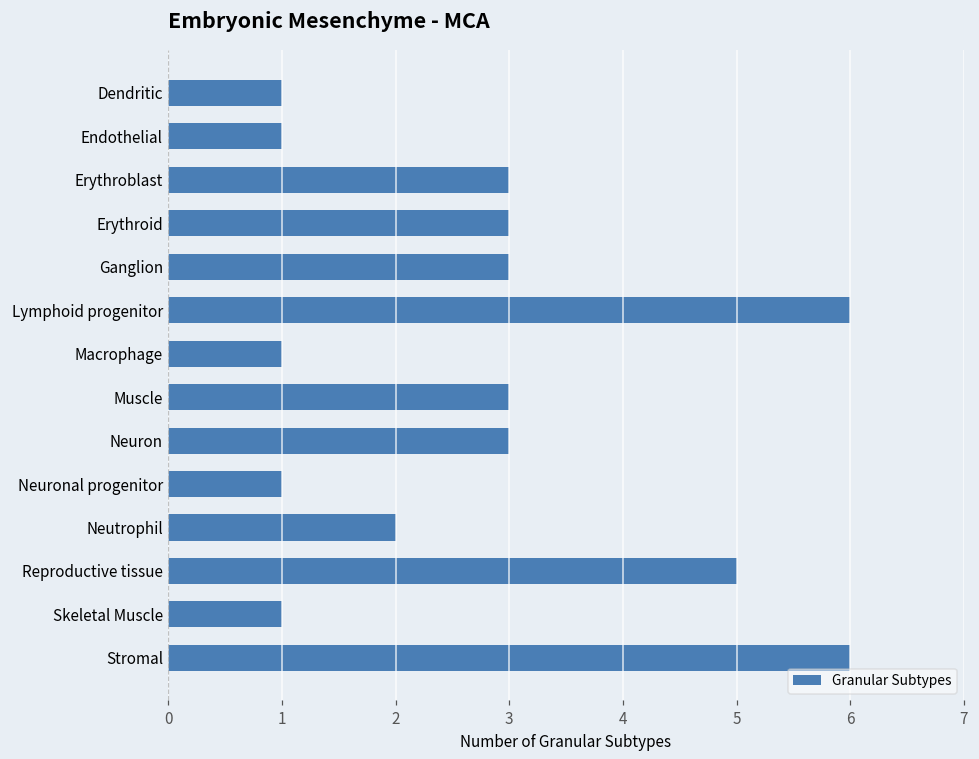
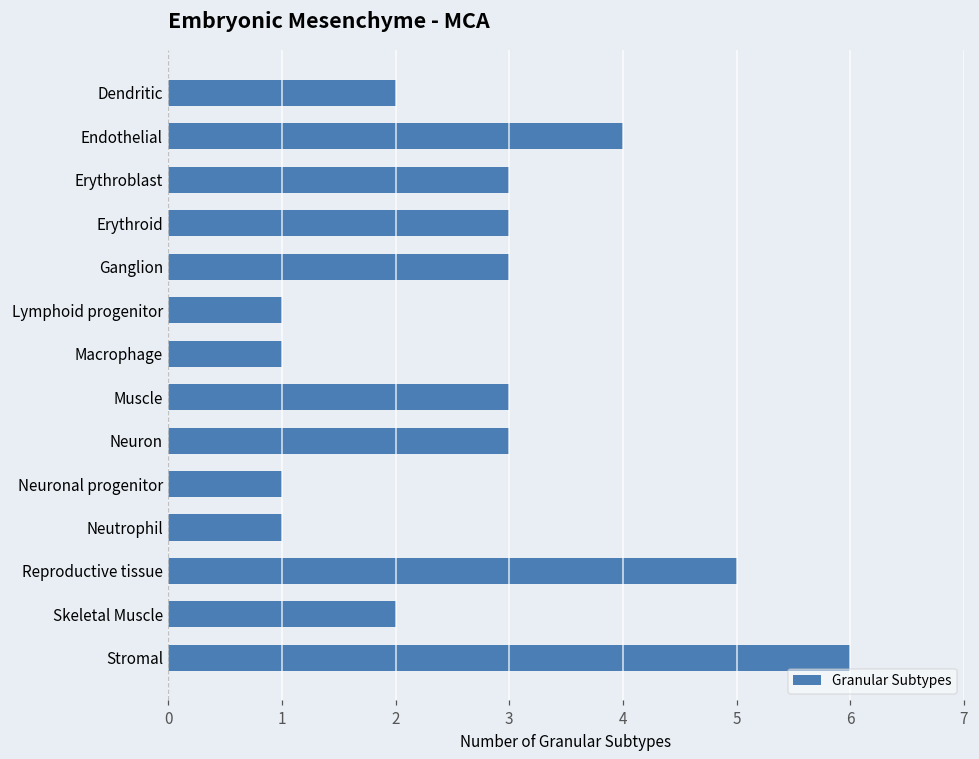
Dendritic: 1 -> 2
Endothelial: 1 -> 4
Lymphoid progenitor: 6 -> 1
Neutrophil: 2 -> 1
Skeletal Muscle: 1 -> 2
